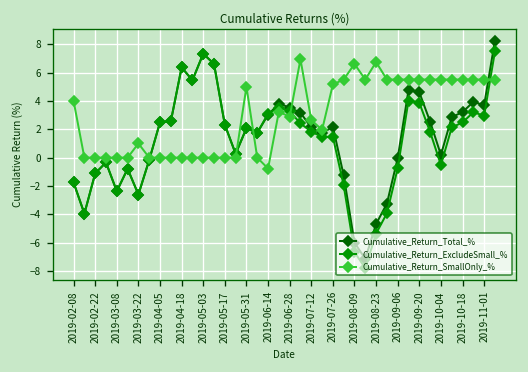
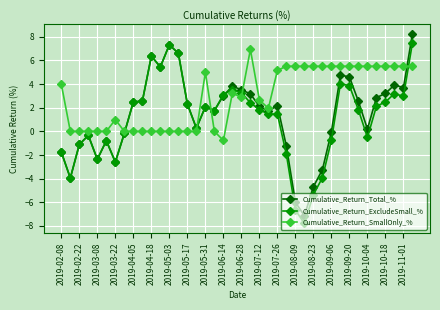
Cumulative_Return_SmallOnly_%, 2019-08-09: 6.6 -> 5.5
Cumulative_Return_SmallOnly_%, 2019-08-23: 6.7 -> 5.5
